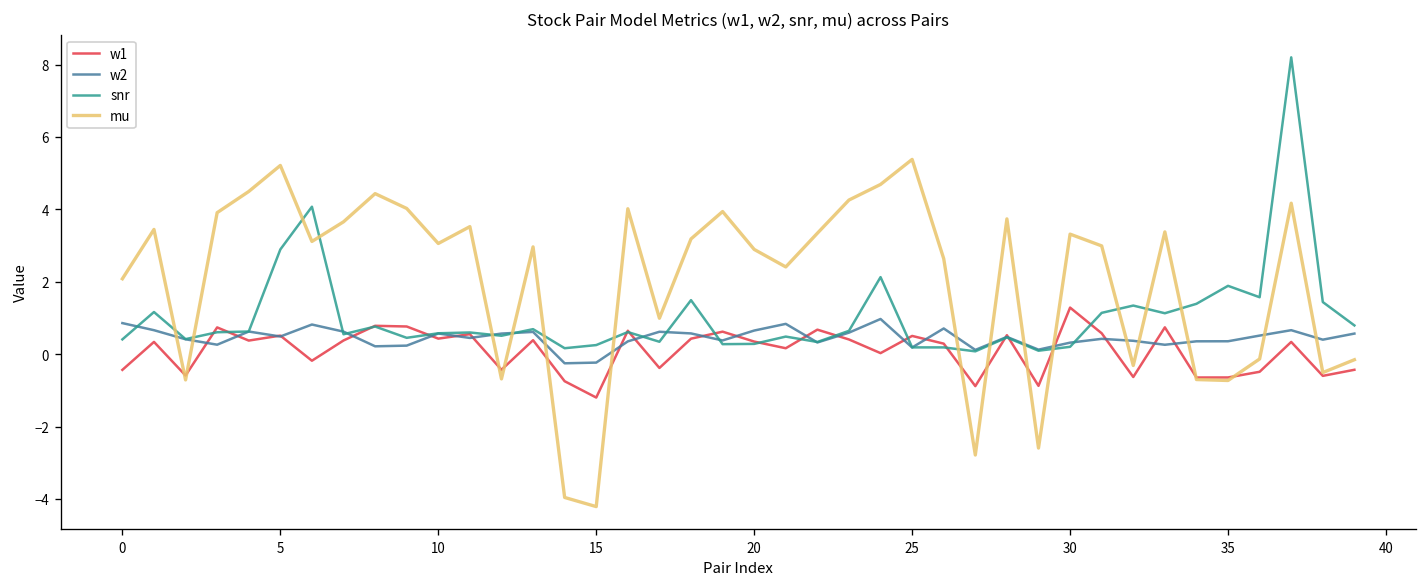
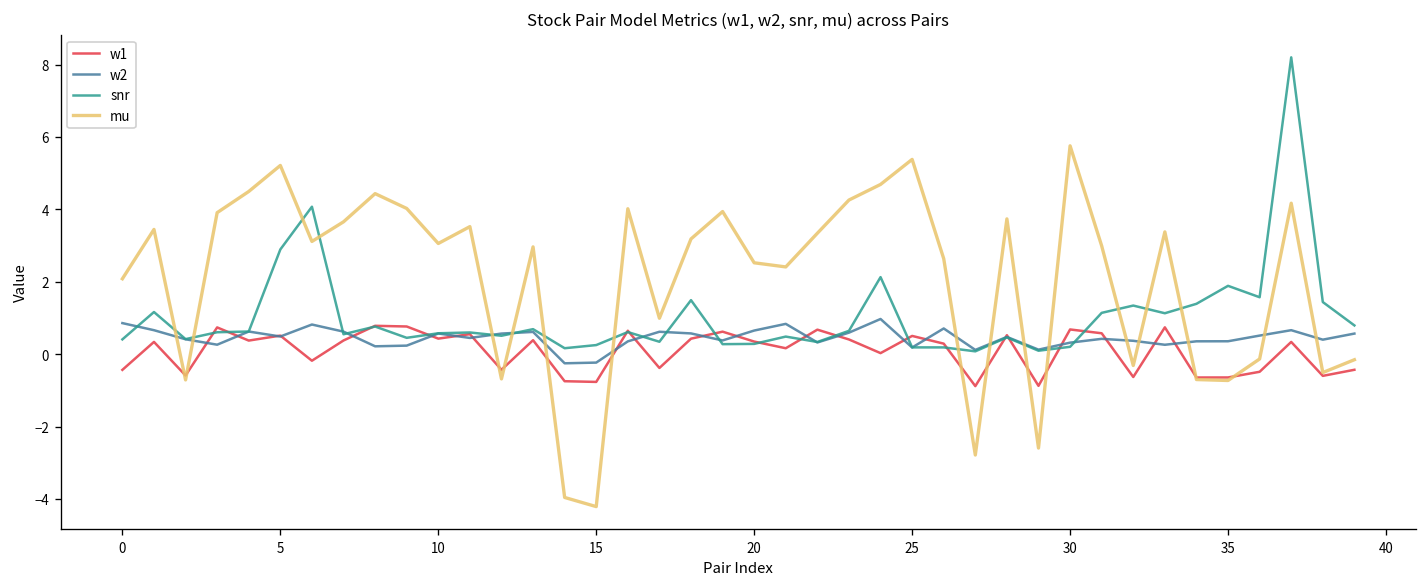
w1, 15: -1.2 -> -0.8
mu, 20: 2.9 -> 2.5
w1, 30: 1.3 -> 0.7
mu, 30: 3.3 -> 5.8
